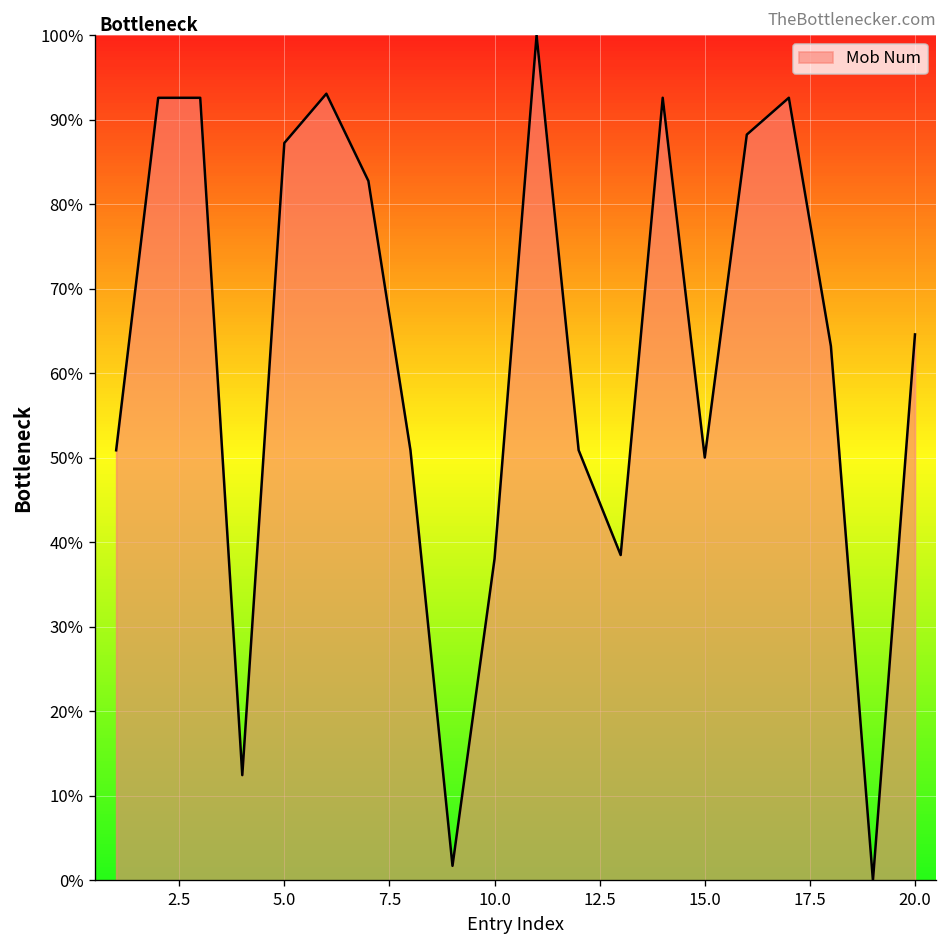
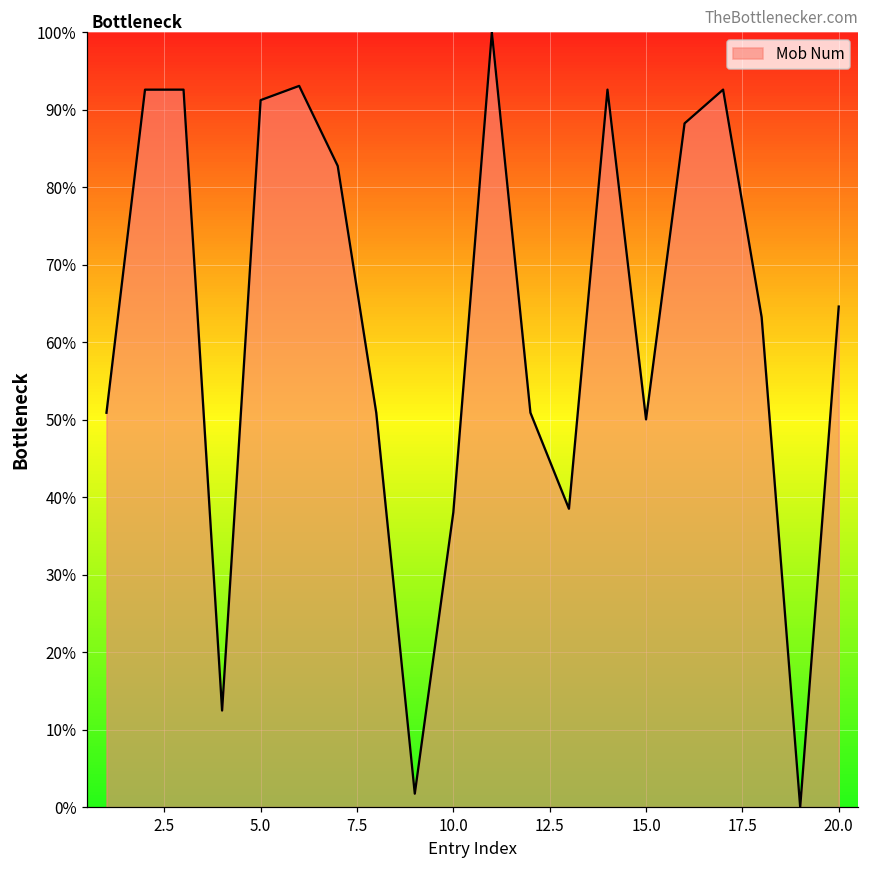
5.0: 87% -> 91%
